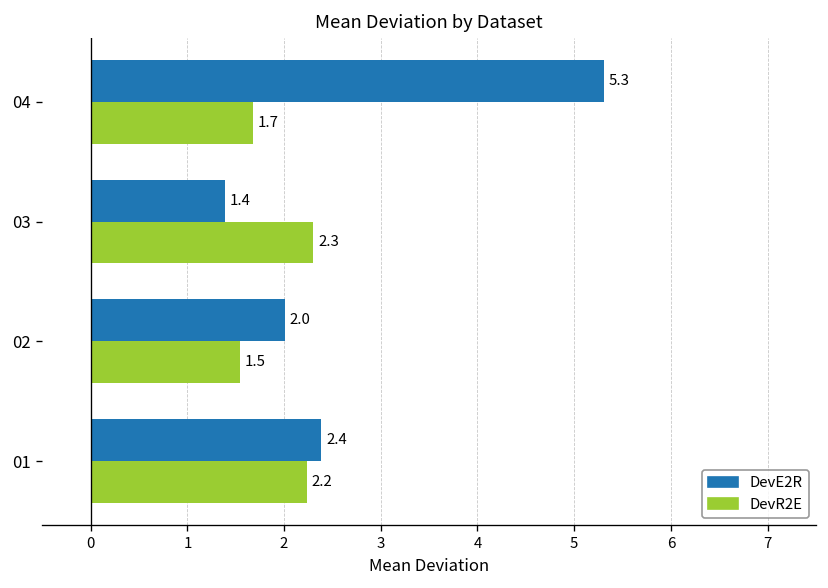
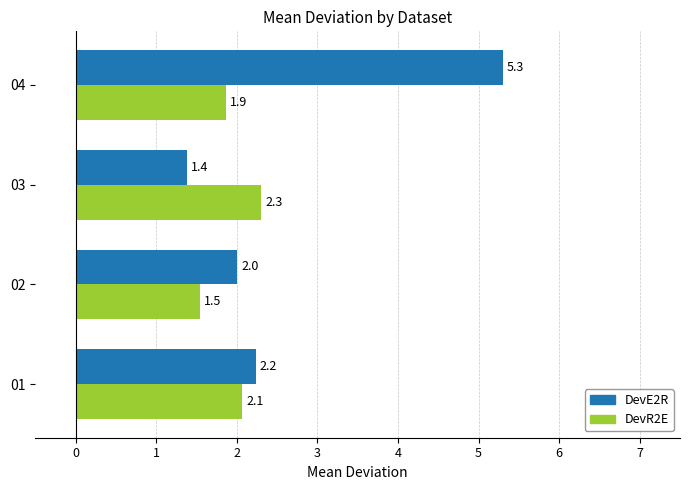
DevR2E, 04: 1.7 -> 1.9
DevE2R, 01: 2.4 -> 2.2
DevR2E, 01: 2.2 -> 2.1
